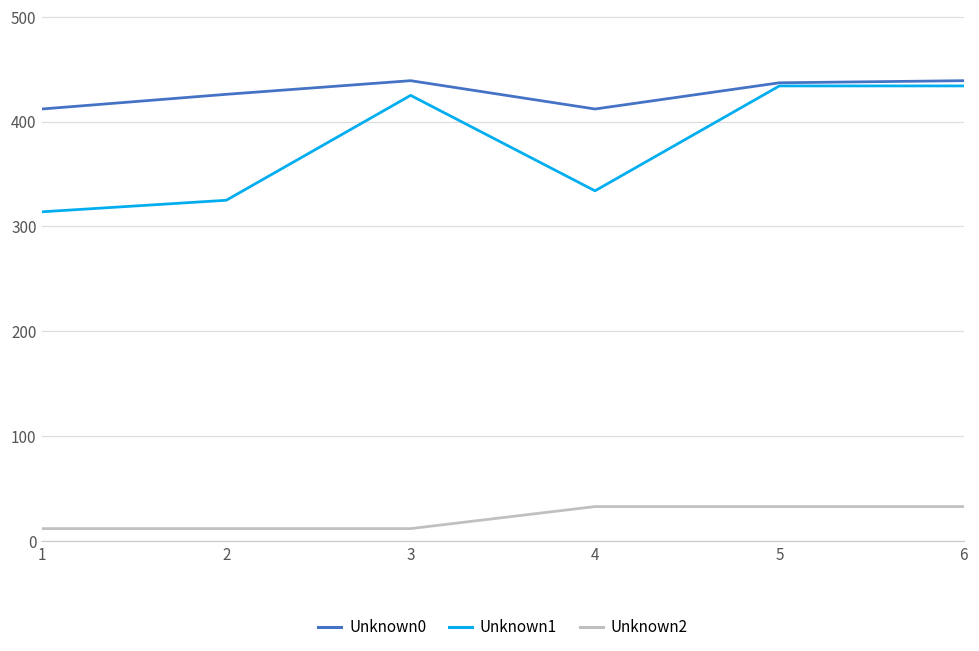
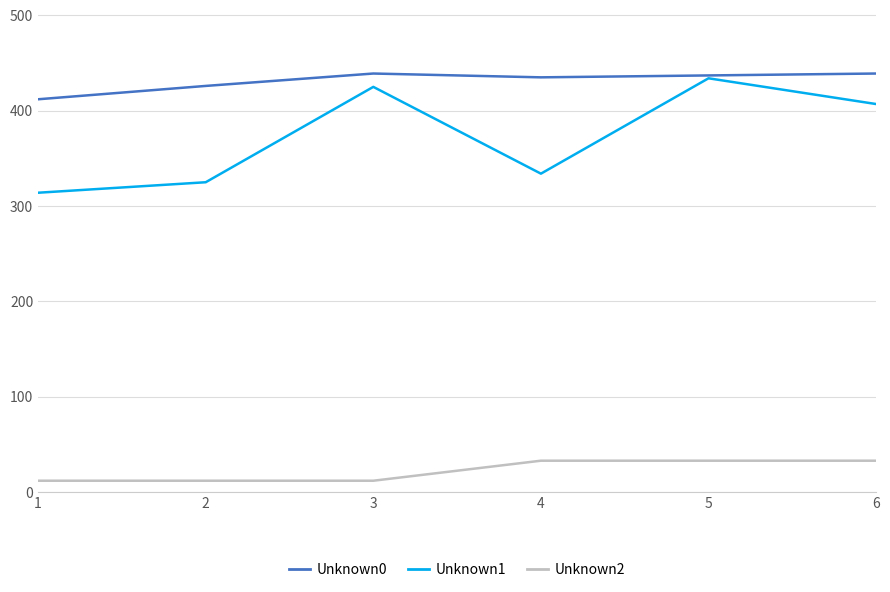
Unknown0, 4: 410 -> 440
Unknown1, 6: 430 -> 410
